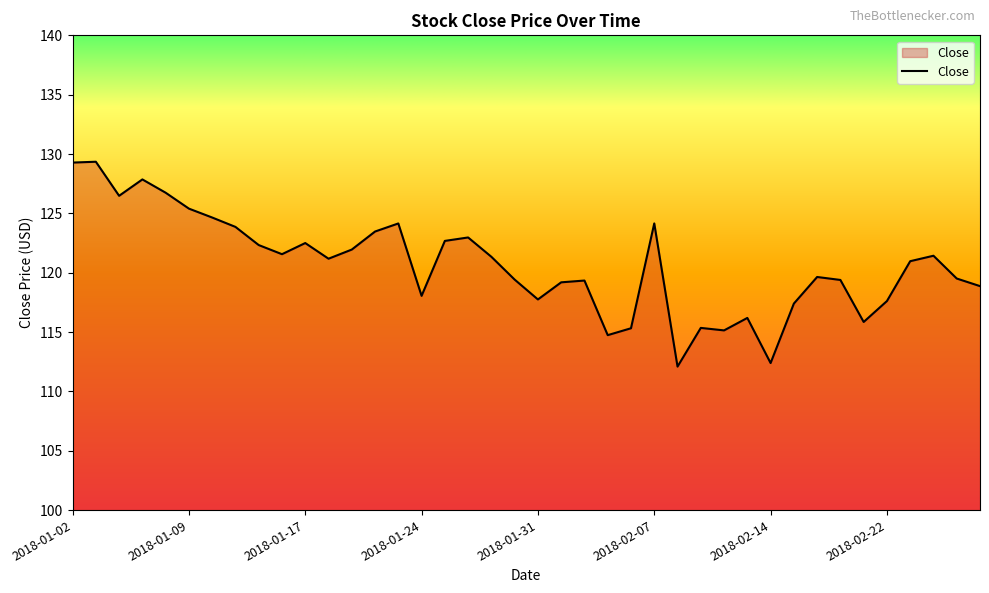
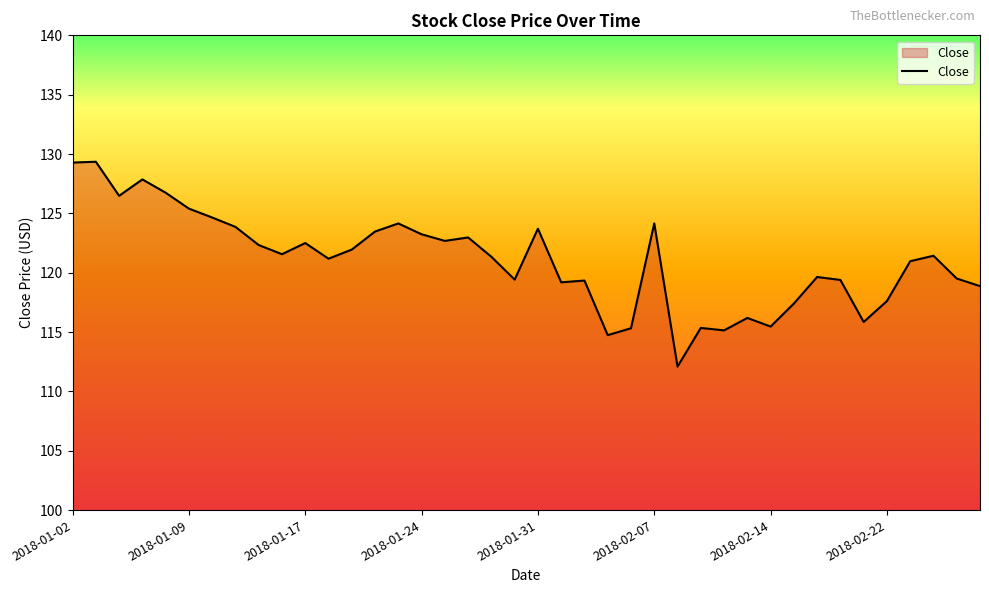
2018-01-24: 118.1 -> 123.2
2018-01-31: 117.7 -> 123.7
2018-02-14: 112.4 -> 115.5
